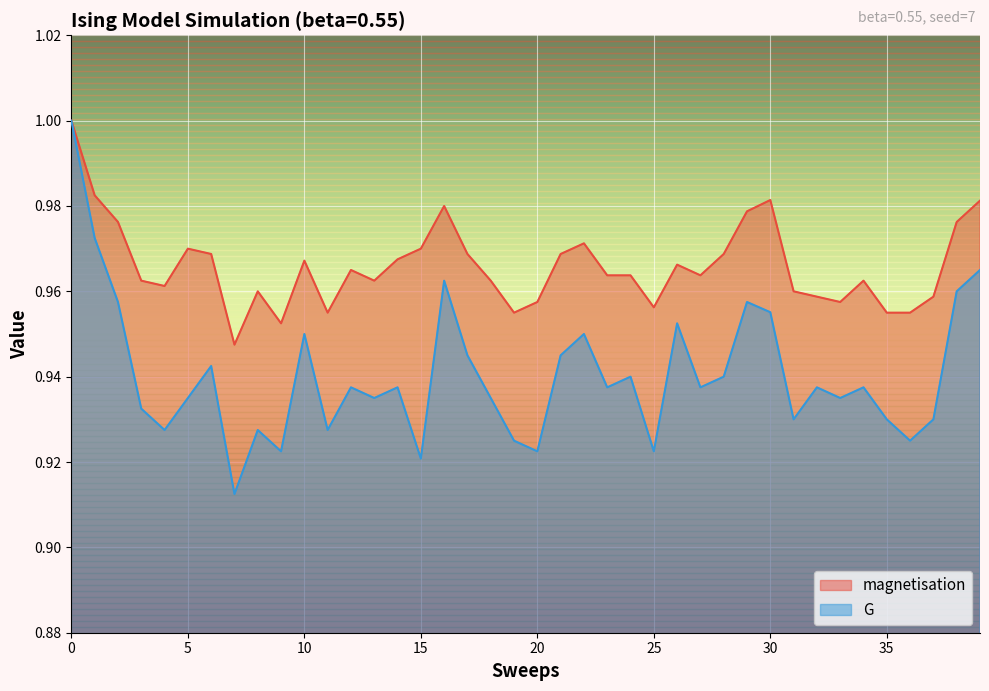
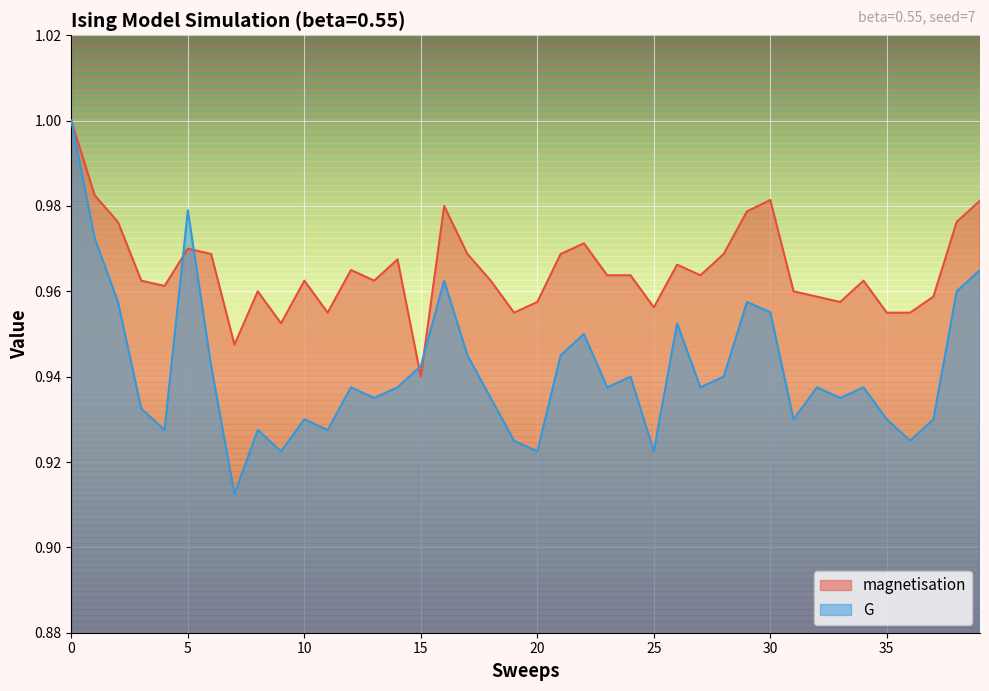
G, 5: 0.935 -> 0.979
magnetisation, 10: 0.967 -> 0.963
G, 10: 0.95 -> 0.93
magnetisation, 15: 0.97 -> 0.94
G, 15: 0.921 -> 0.943
